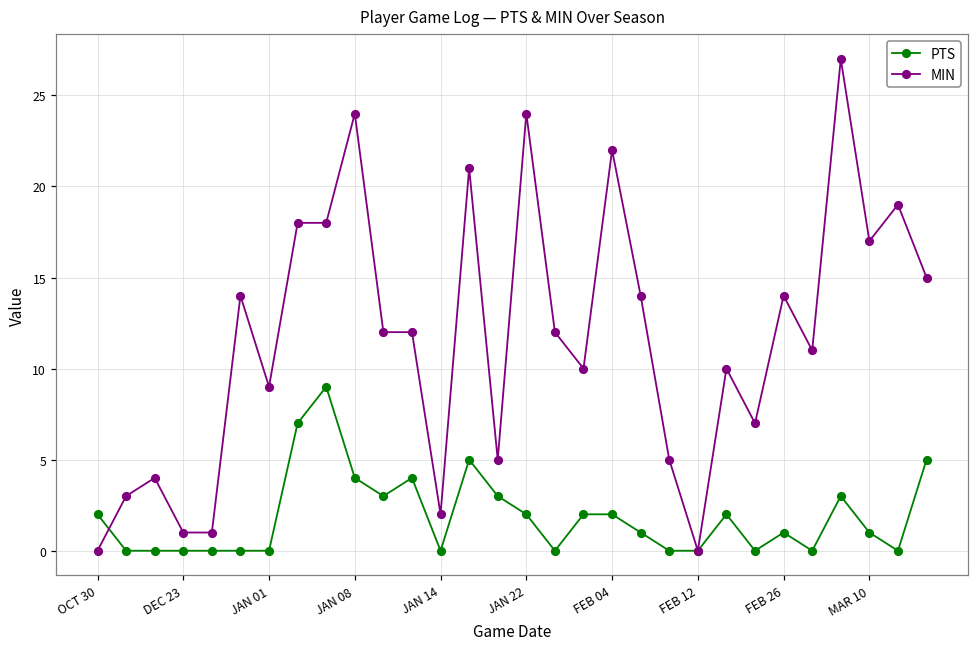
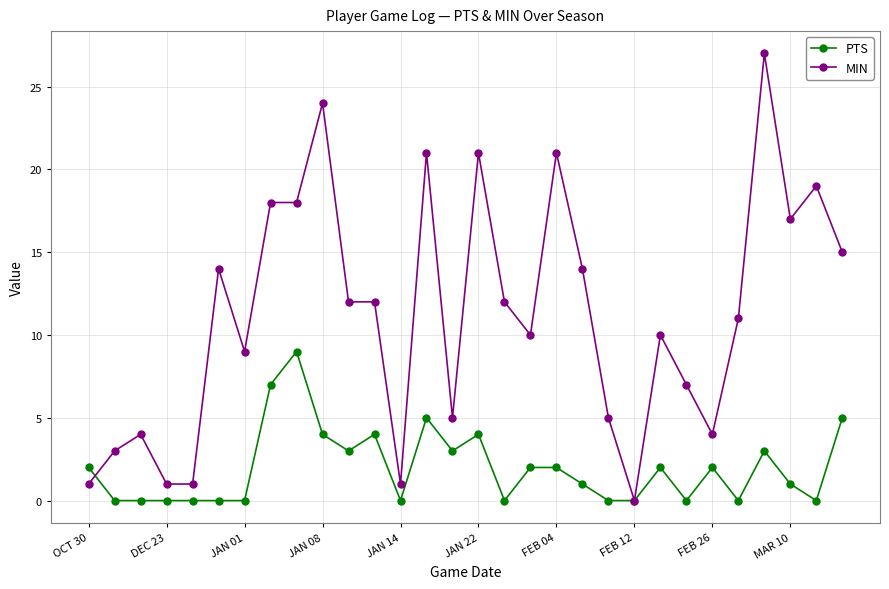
MIN, OCT 30: 0 -> 1
MIN, JAN 14: 2 -> 1
PTS, JAN 22: 2 -> 4
MIN, JAN 22: 24 -> 21
MIN, FEB 04: 22 -> 21
PTS, FEB 26: 1 -> 2
MIN, FEB 26: 14 -> 4
